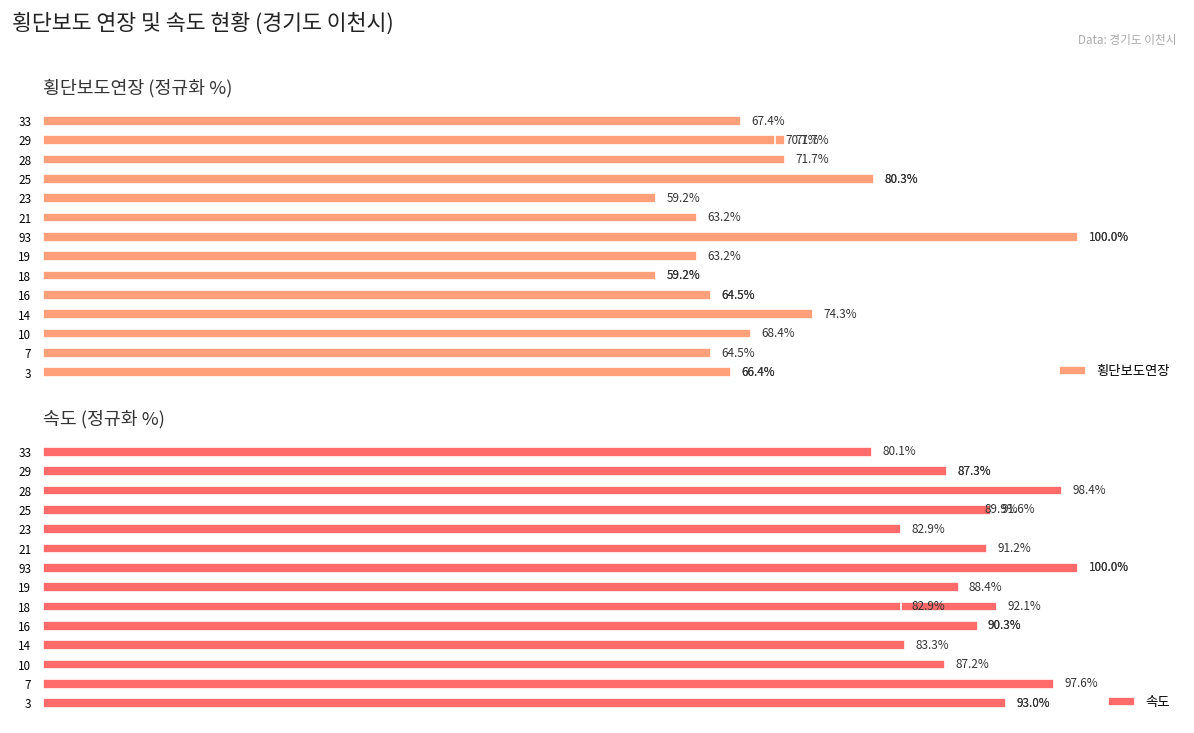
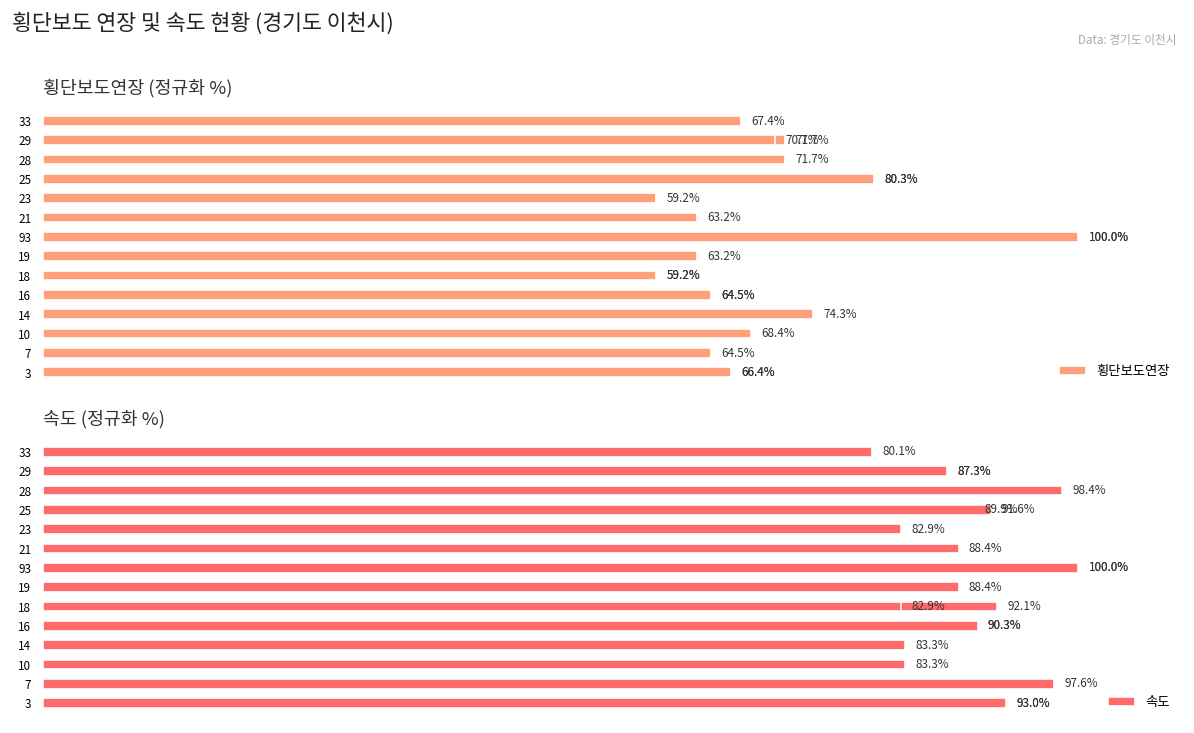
속도 (정규화 %), 21: 91.2% -> 88.4%
속도 (정규화 %), 10: 87.2% -> 83.3%
